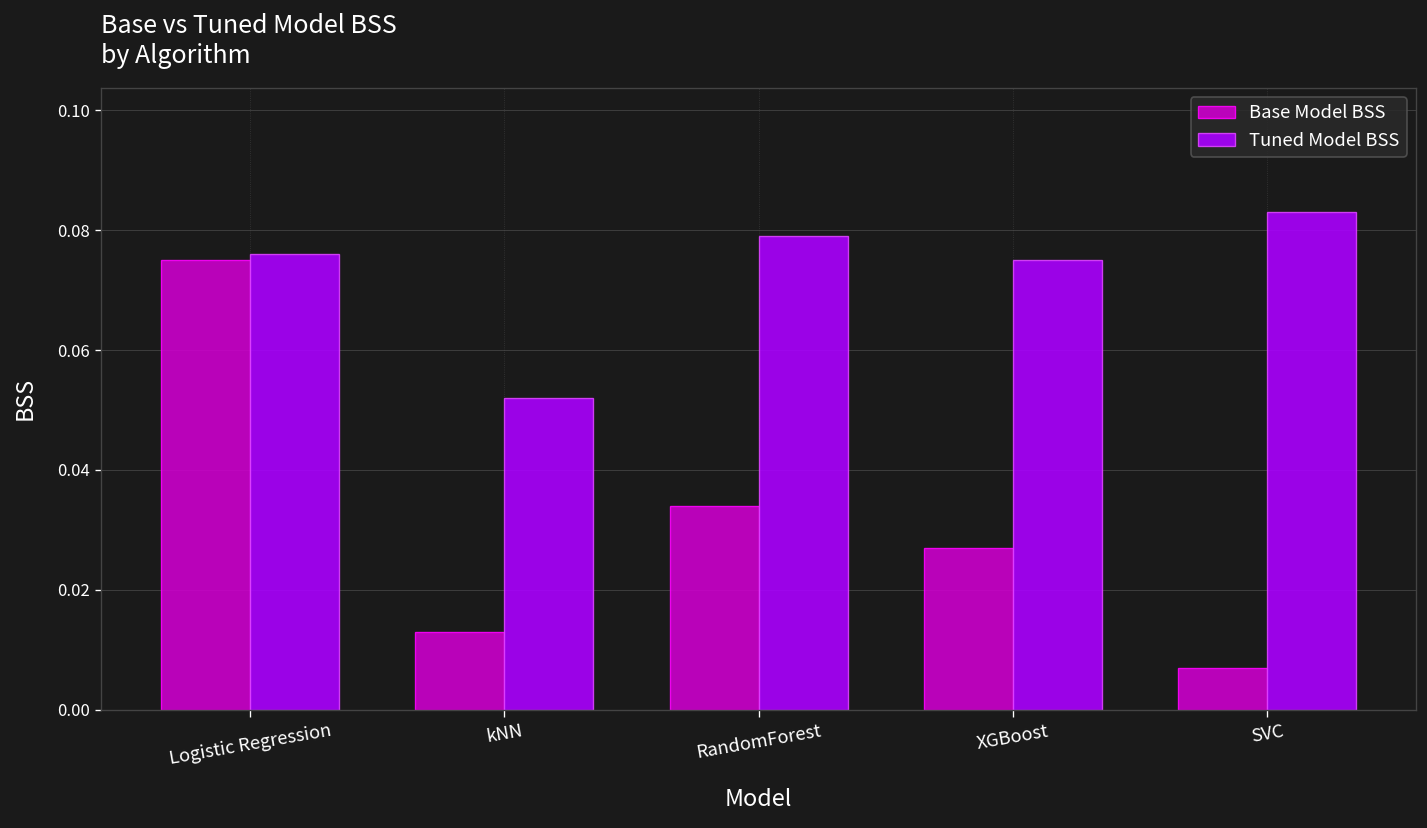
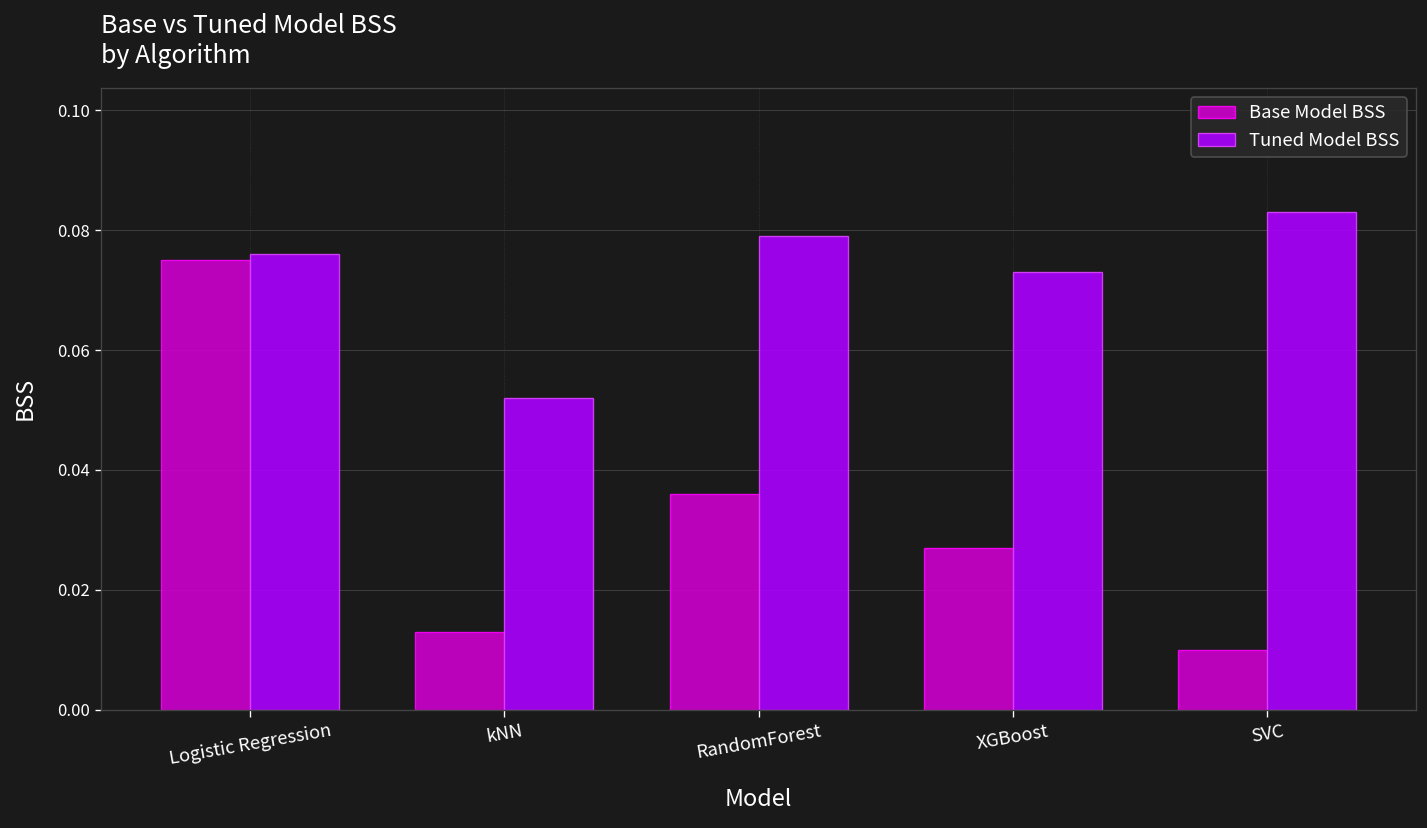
Base Model BSS, RandomForest: 0.034 -> 0.036
Tuned Model BSS, XGBoost: 0.075 -> 0.073
Base Model BSS, SVC: 0.007 -> 0.010
